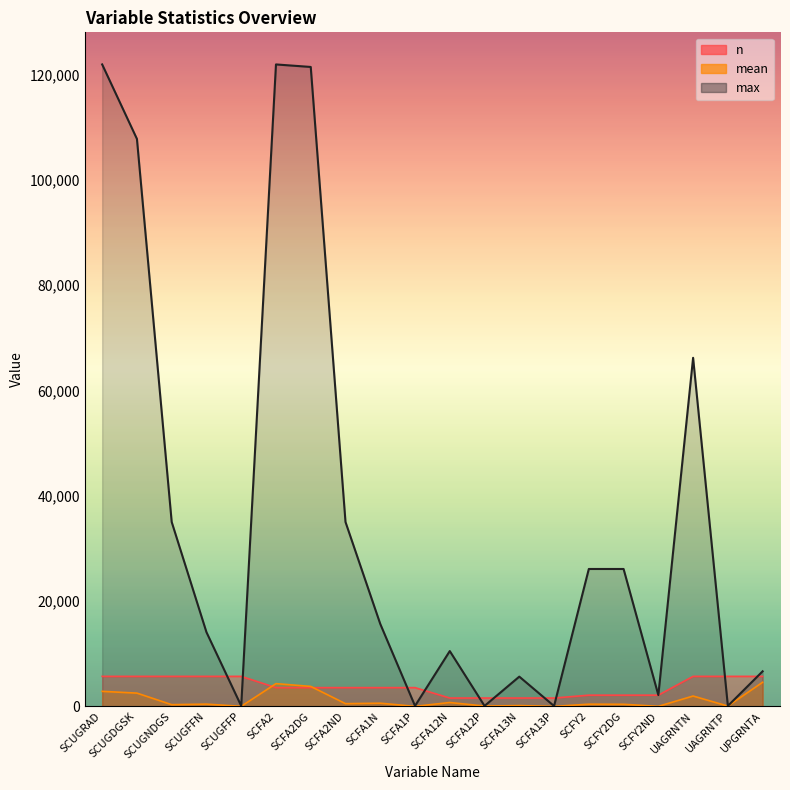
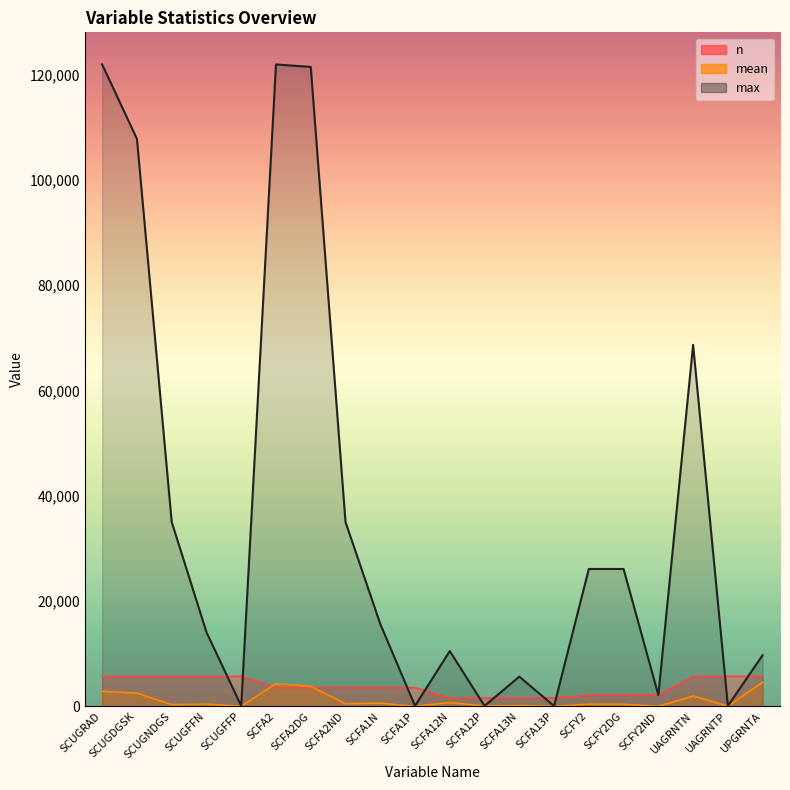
max, UAGRNTN: 66,000 -> 69,000
max, UPGRNTA: 7,000 -> 10,000
